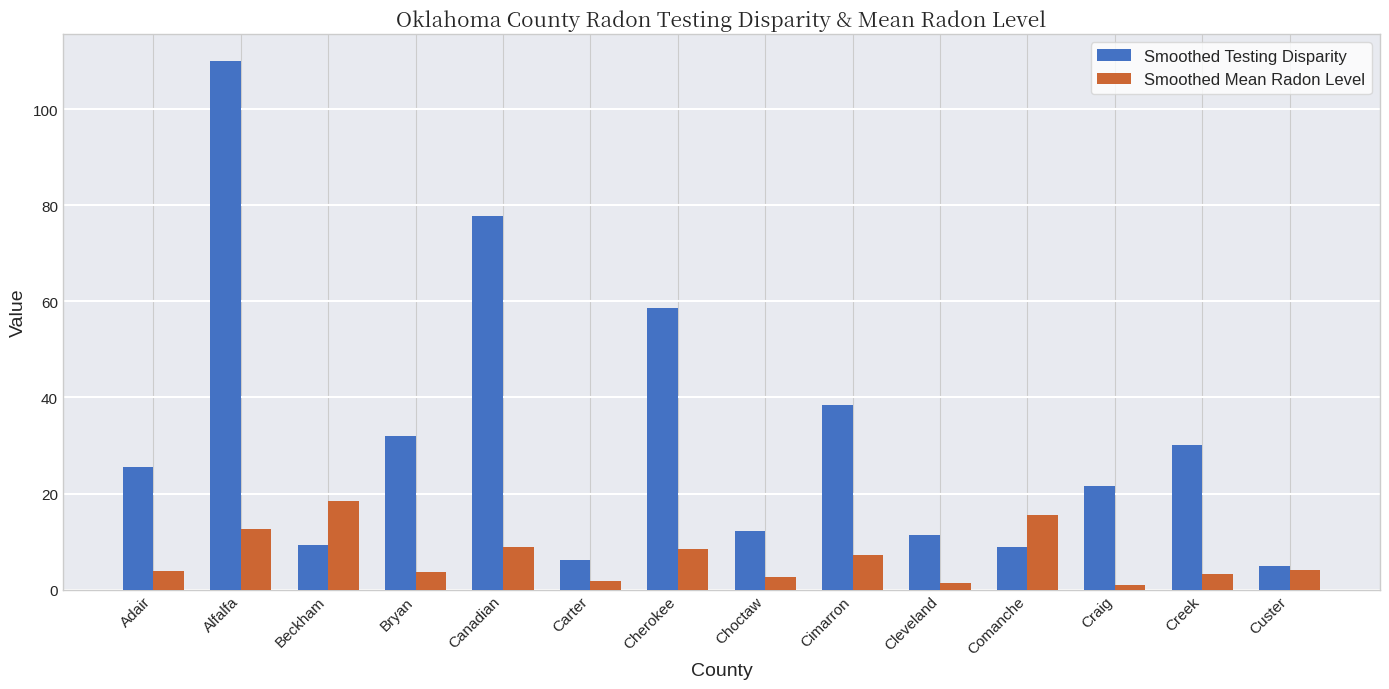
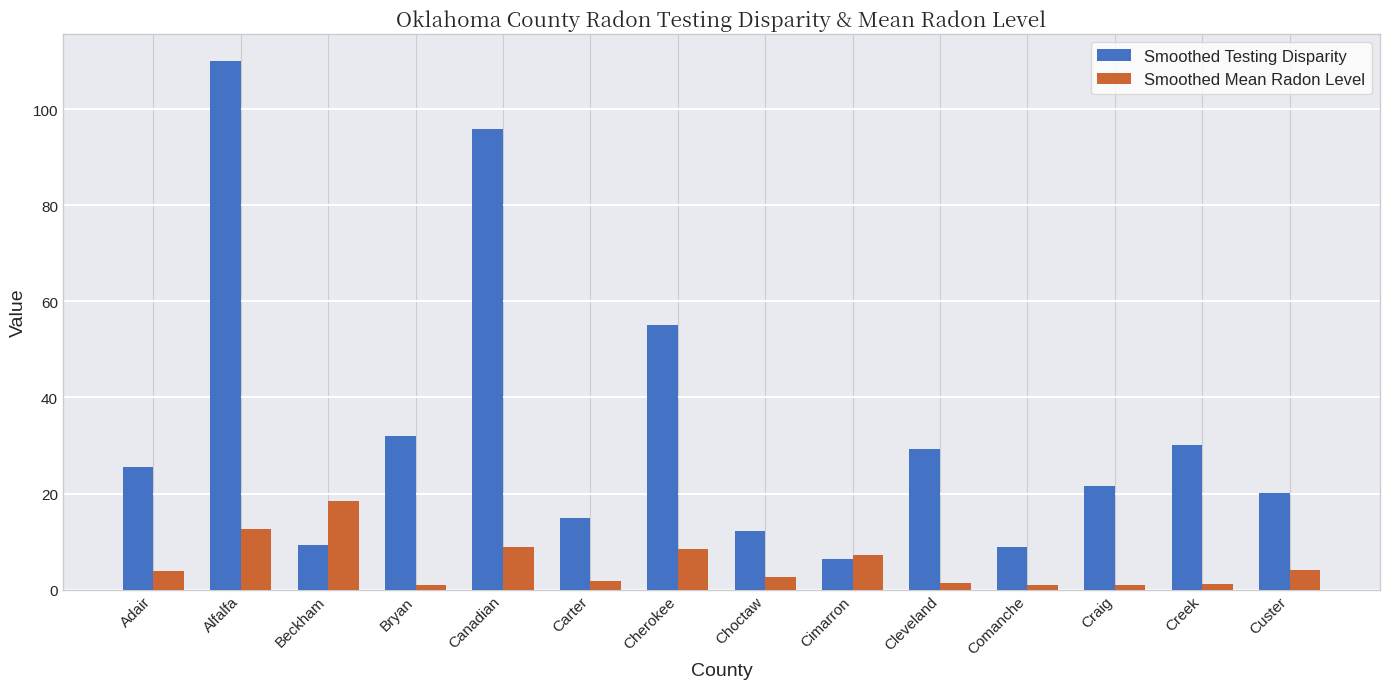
Smoothed Mean Radon Level, Bryan: 4 -> 1
Smoothed Testing Disparity, Canadian: 78 -> 96
Smoothed Testing Disparity, Carter: 6 -> 15
Smoothed Testing Disparity, Cherokee: 59 -> 55
Smoothed Testing Disparity, Cimarron: 38 -> 6
Smoothed Testing Disparity, Cleveland: 11 -> 29
Smoothed Mean Radon Level, Comanche: 15 -> 1
Smoothed Mean Radon Level, Creek: 3 -> 1
Smoothed Testing Disparity, Custer: 5 -> 20
